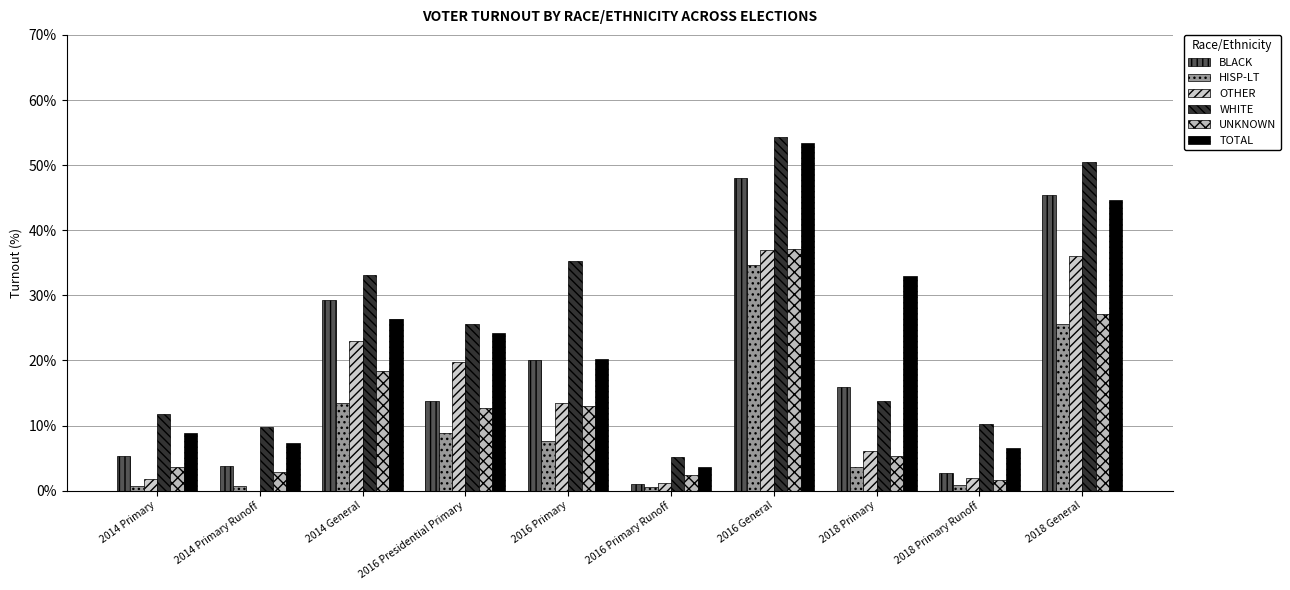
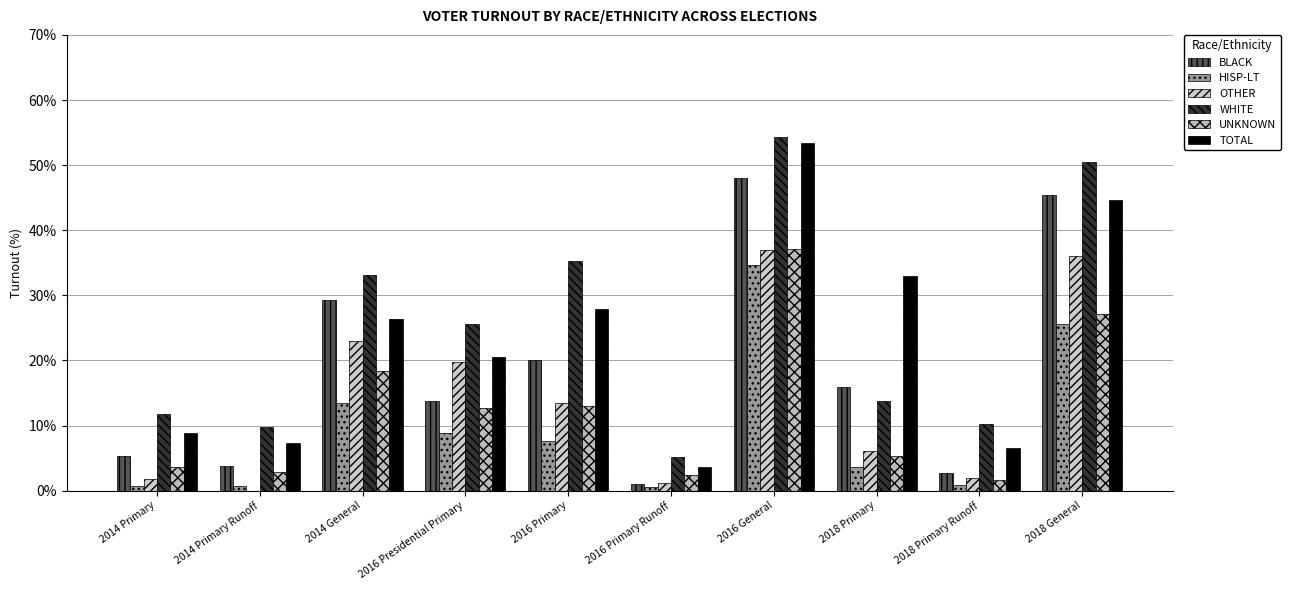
TOTAL, 2016 Presidential Primary: 24% -> 21%
TOTAL, 2016 Primary: 20% -> 28%
